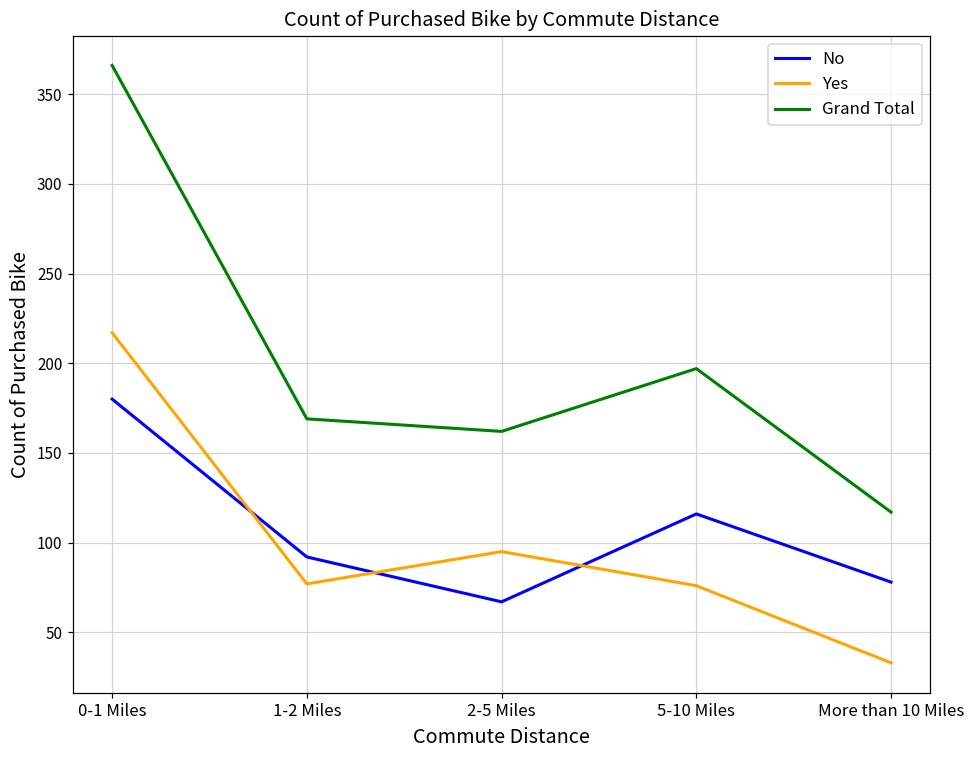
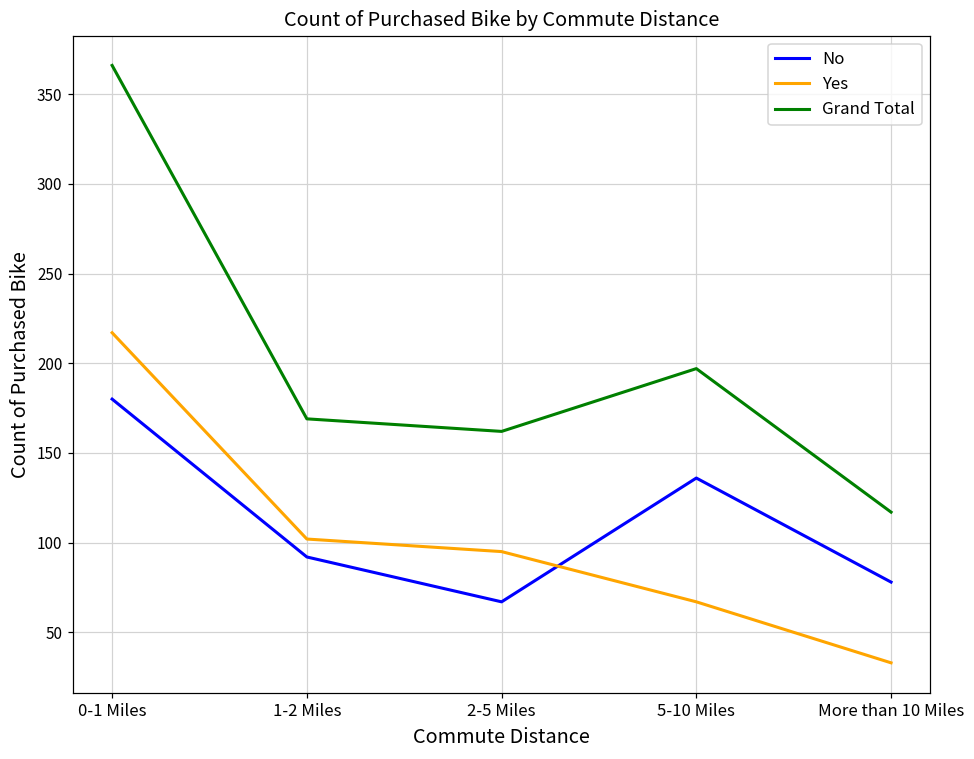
Yes, 1-2 Miles: 77 -> 102
No, 5-10 Miles: 116 -> 136
Yes, 5-10 Miles: 76 -> 67
